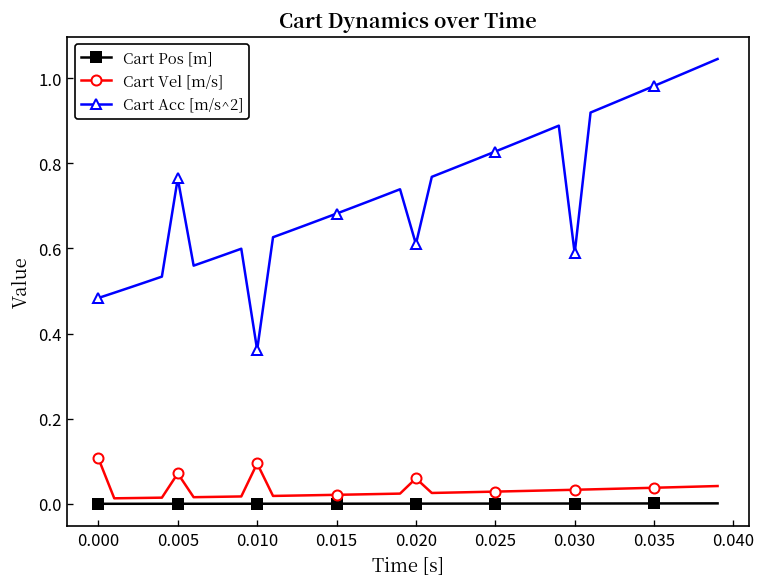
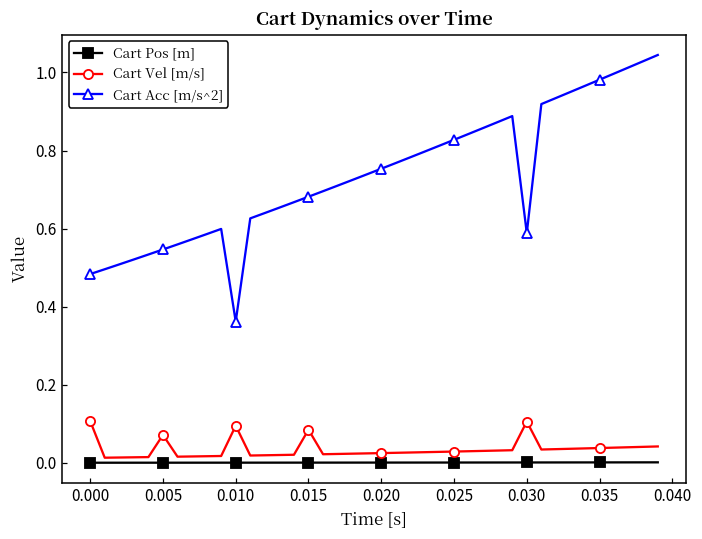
Cart Acc [m/s^2], 0.005: 0.76 -> 0.55
Cart Vel [m/s], 0.015: 0.02 -> 0.08
Cart Vel [m/s], 0.020: 0.06 -> 0.02
Cart Acc [m/s^2], 0.020: 0.61 -> 0.75
Cart Vel [m/s], 0.030: 0.03 -> 0.11
